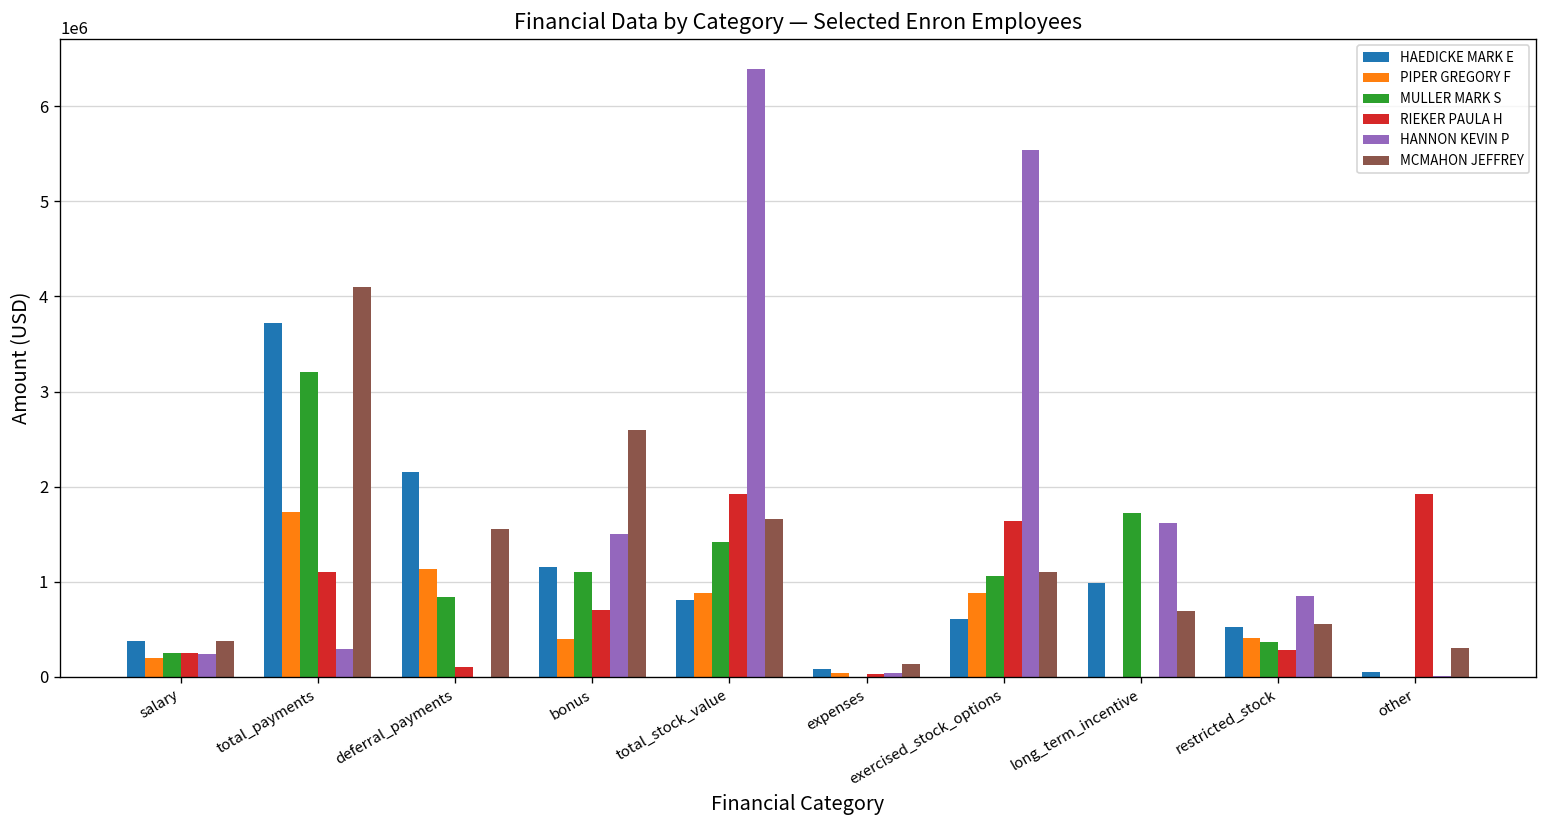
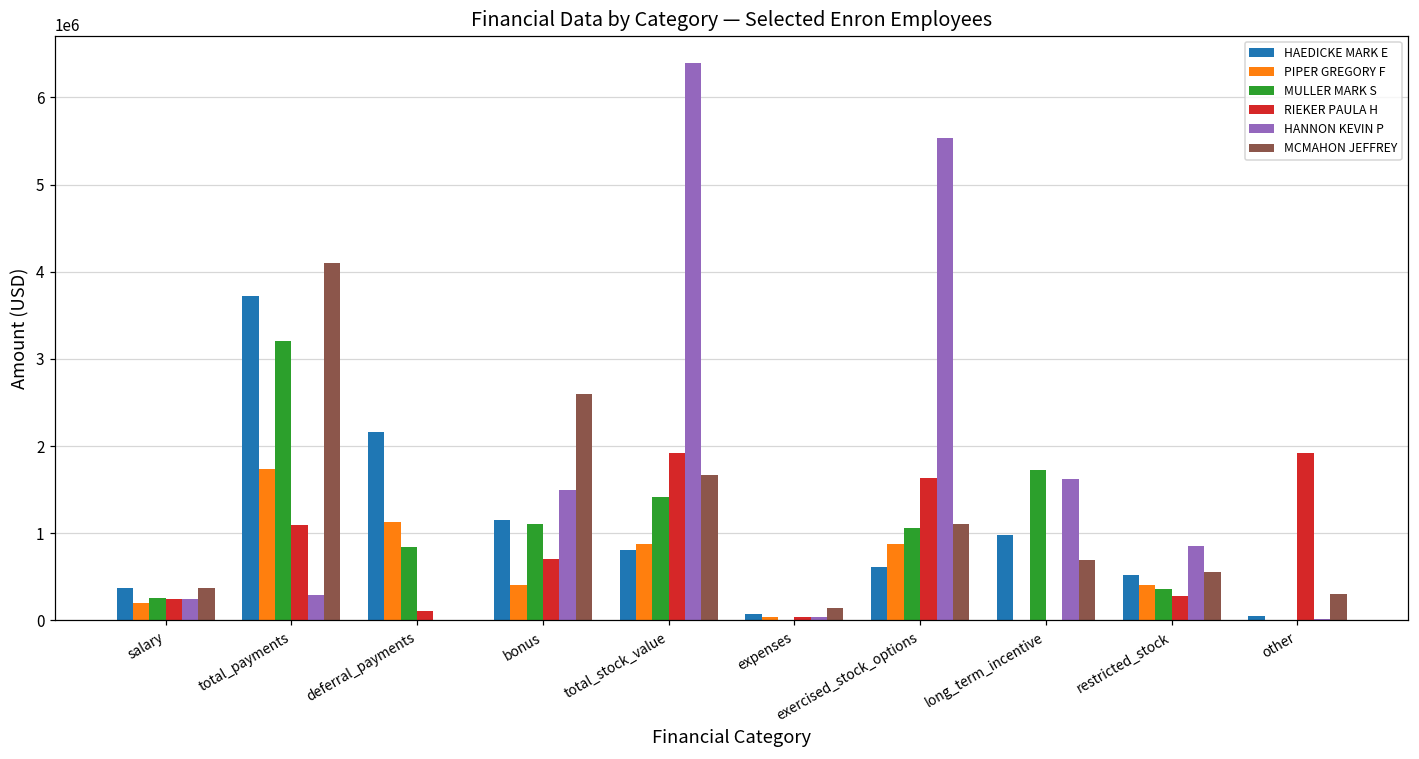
MCMAHON JEFFREY, deferral_payments: 1600000 -> 0
